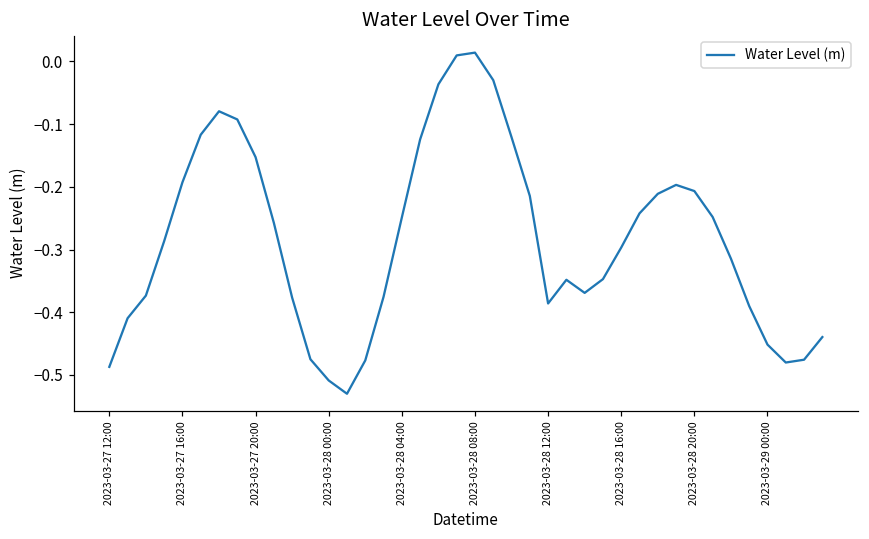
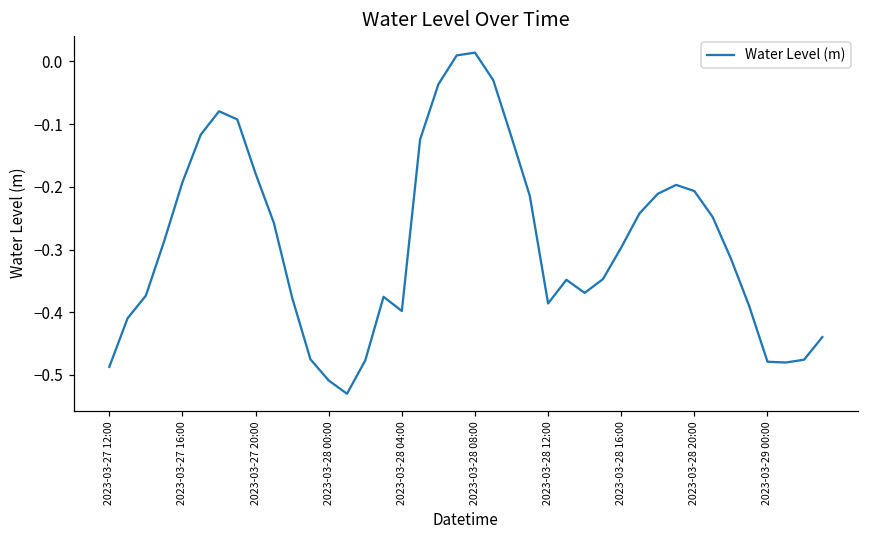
2023-03-27 20:00: -0.15 -> -0.18
2023-03-28 04:00: -0.25 -> -0.40
2023-03-29 00:00: -0.45 -> -0.48
